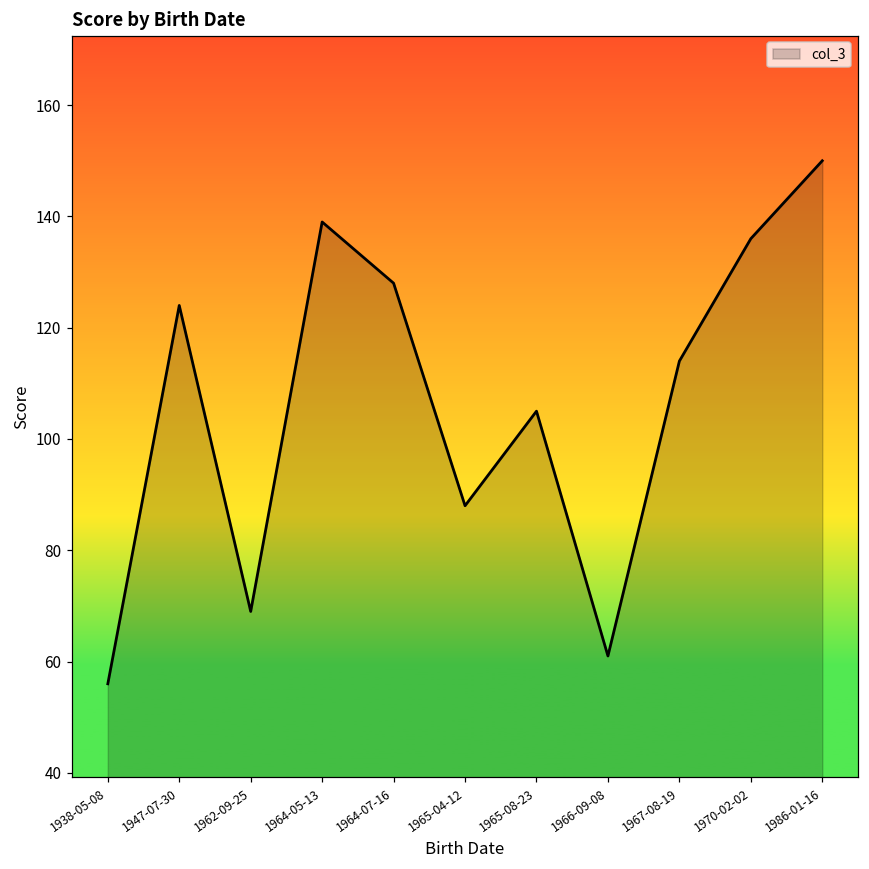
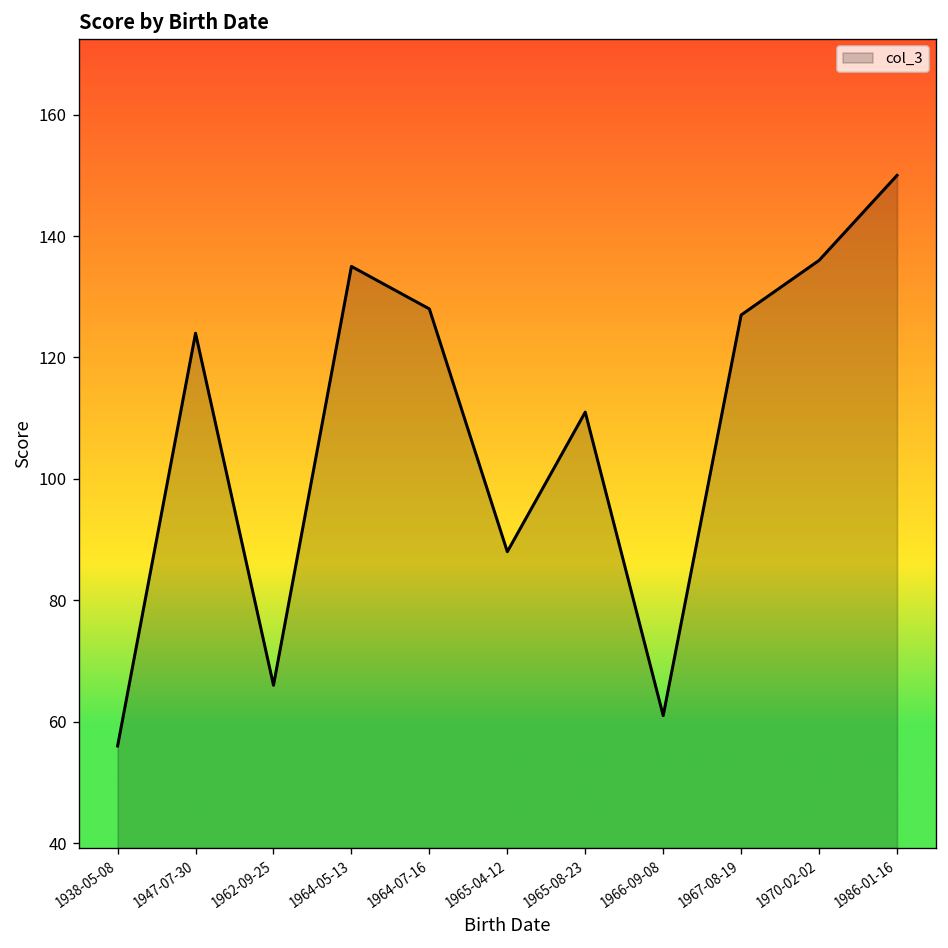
1962-09-25: 69 -> 66
1964-05-13: 139 -> 135
1965-08-23: 105 -> 111
1967-08-19: 114 -> 127
